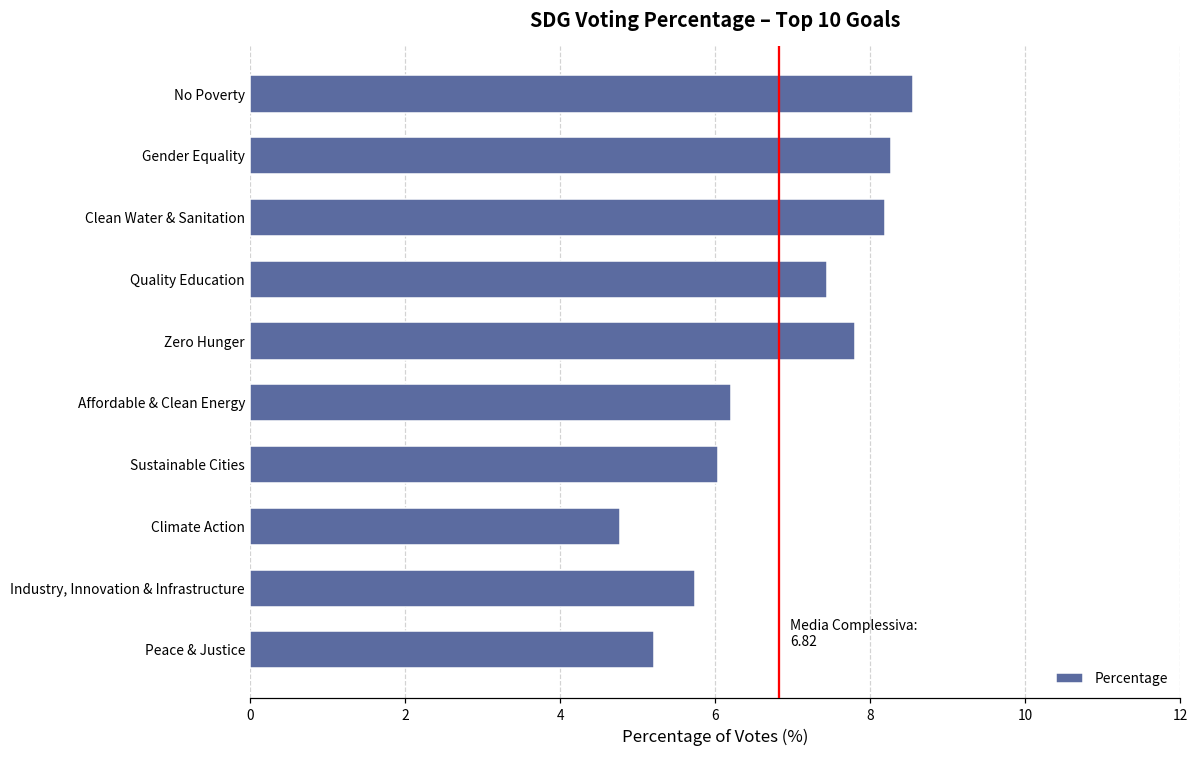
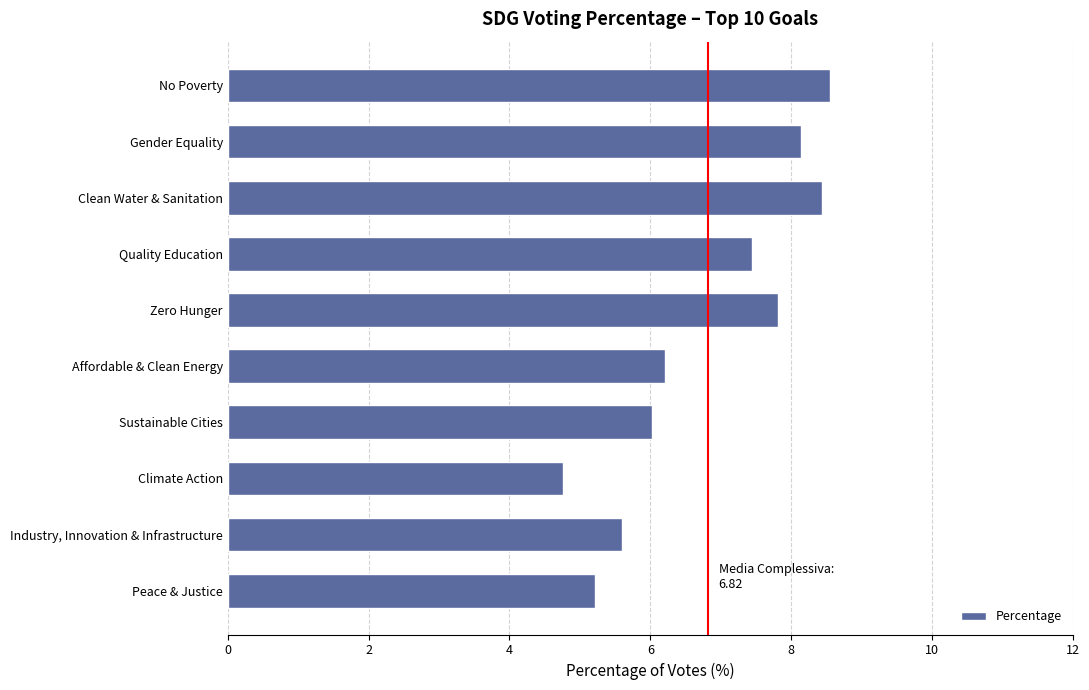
Gender Equality: 8.3 -> 8.1
Clean Water & Sanitation: 8.2 -> 8.4
Industry, Innovation & Infrastructure: 5.7 -> 5.6
